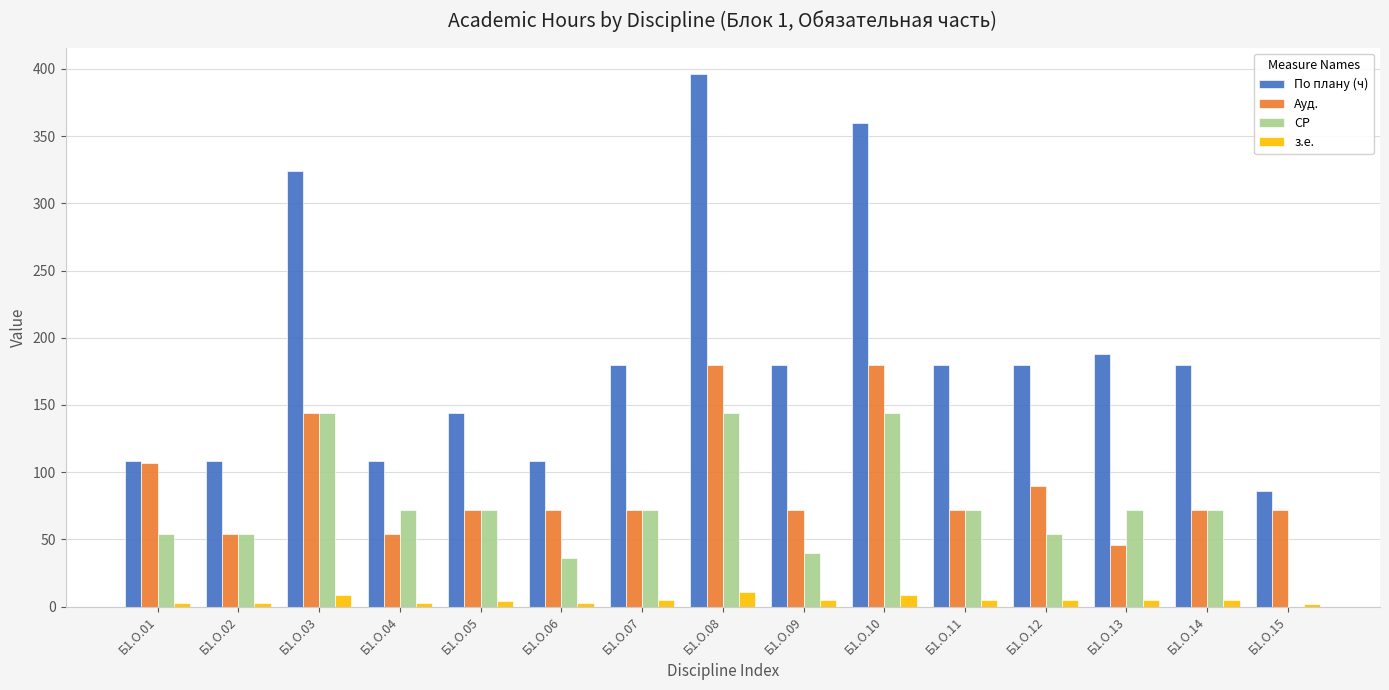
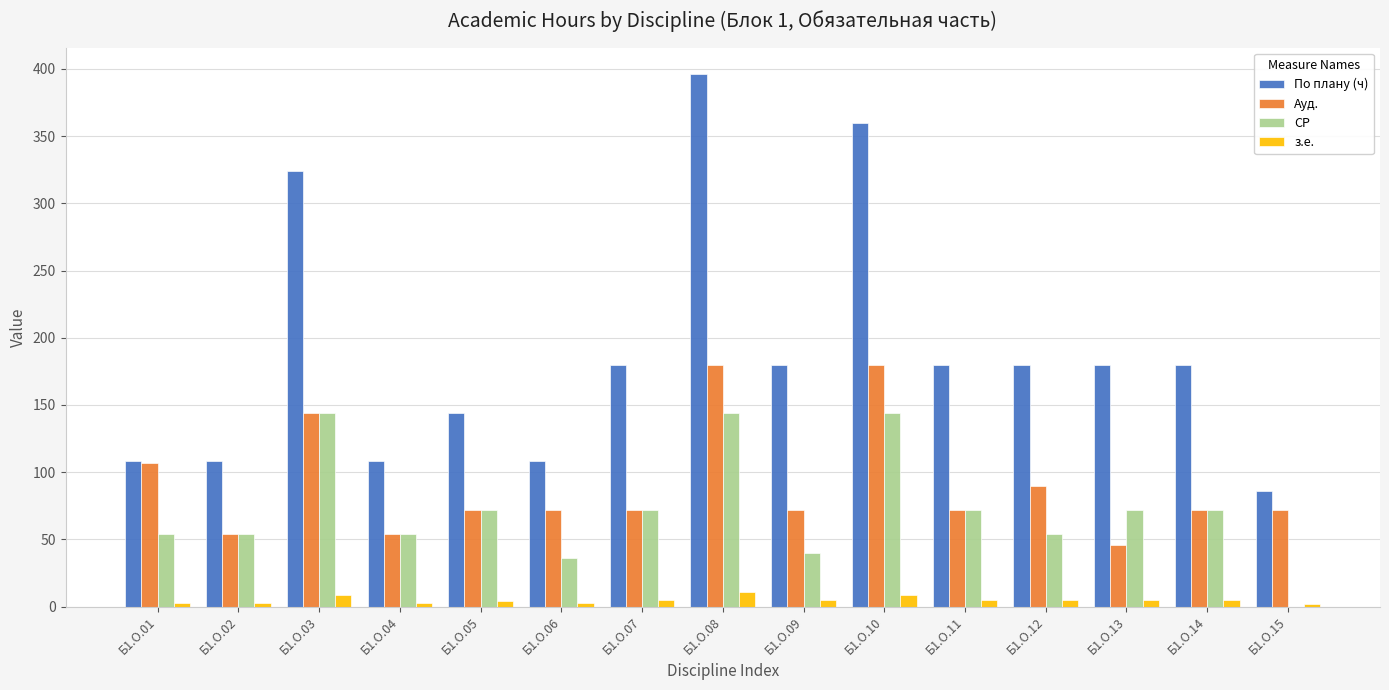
СР, Б1.О.04: 72 -> 54
По плану (ч), Б1.О.13: 188 -> 180
